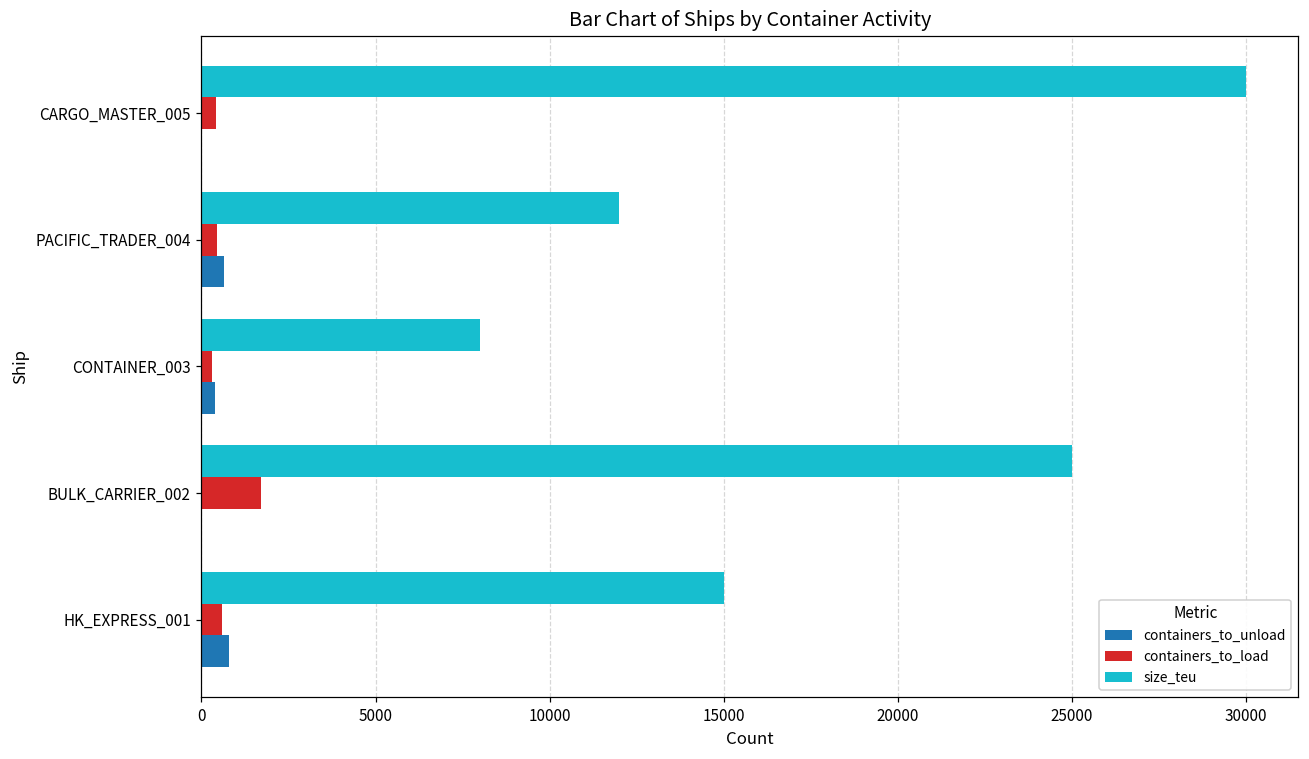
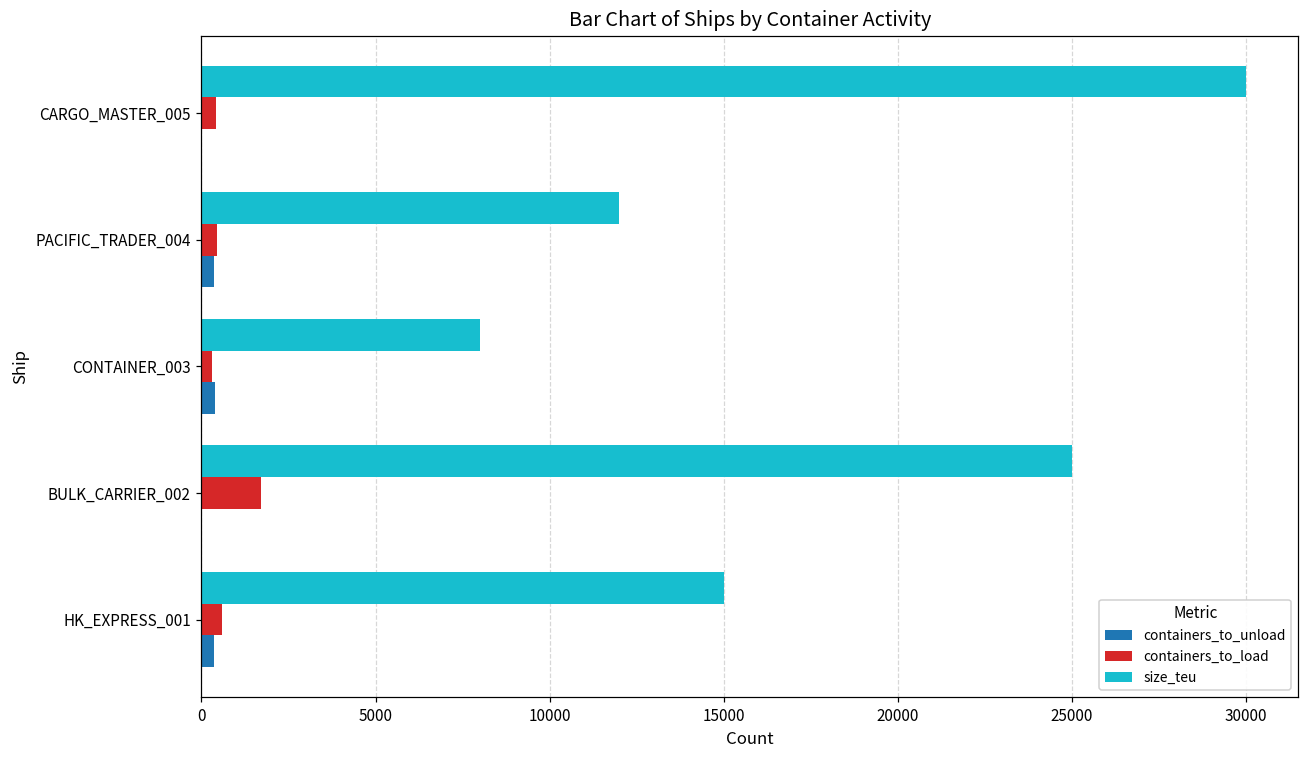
containers_to_unload, PACIFIC_TRADER_004: 700 -> 400
containers_to_unload, HK_EXPRESS_001: 800 -> 400
